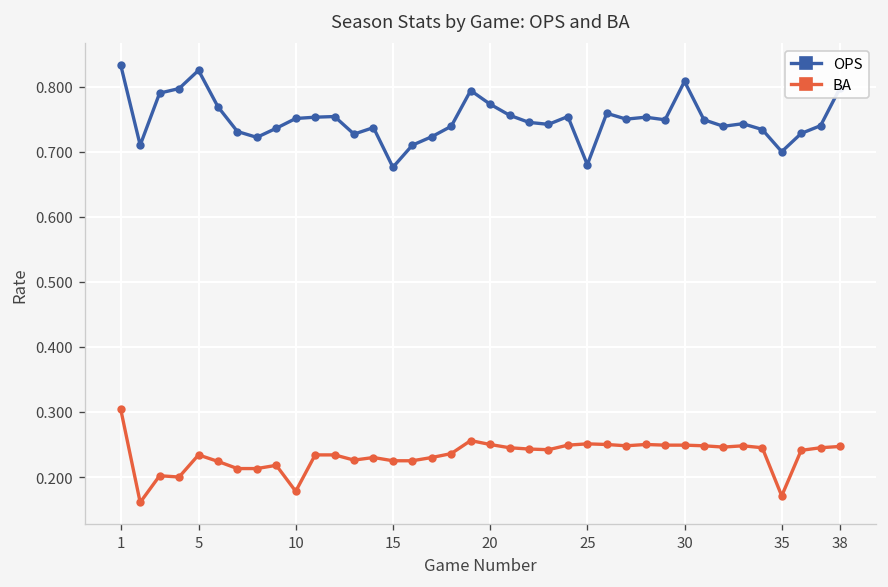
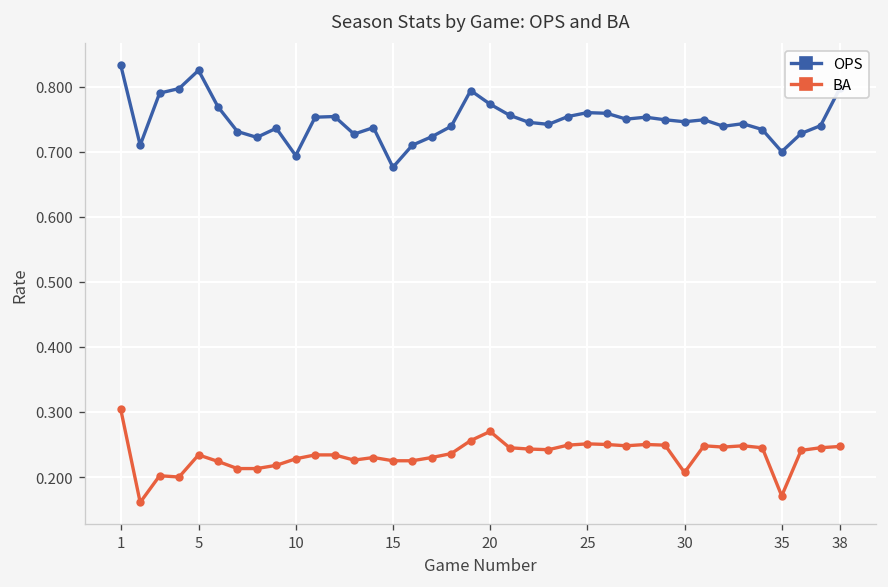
OPS, 10: 0.75 -> 0.69
BA, 10: 0.18 -> 0.23
BA, 20: 0.25 -> 0.27
OPS, 25: 0.68 -> 0.76
OPS, 30: 0.81 -> 0.75
BA, 30: 0.25 -> 0.21
